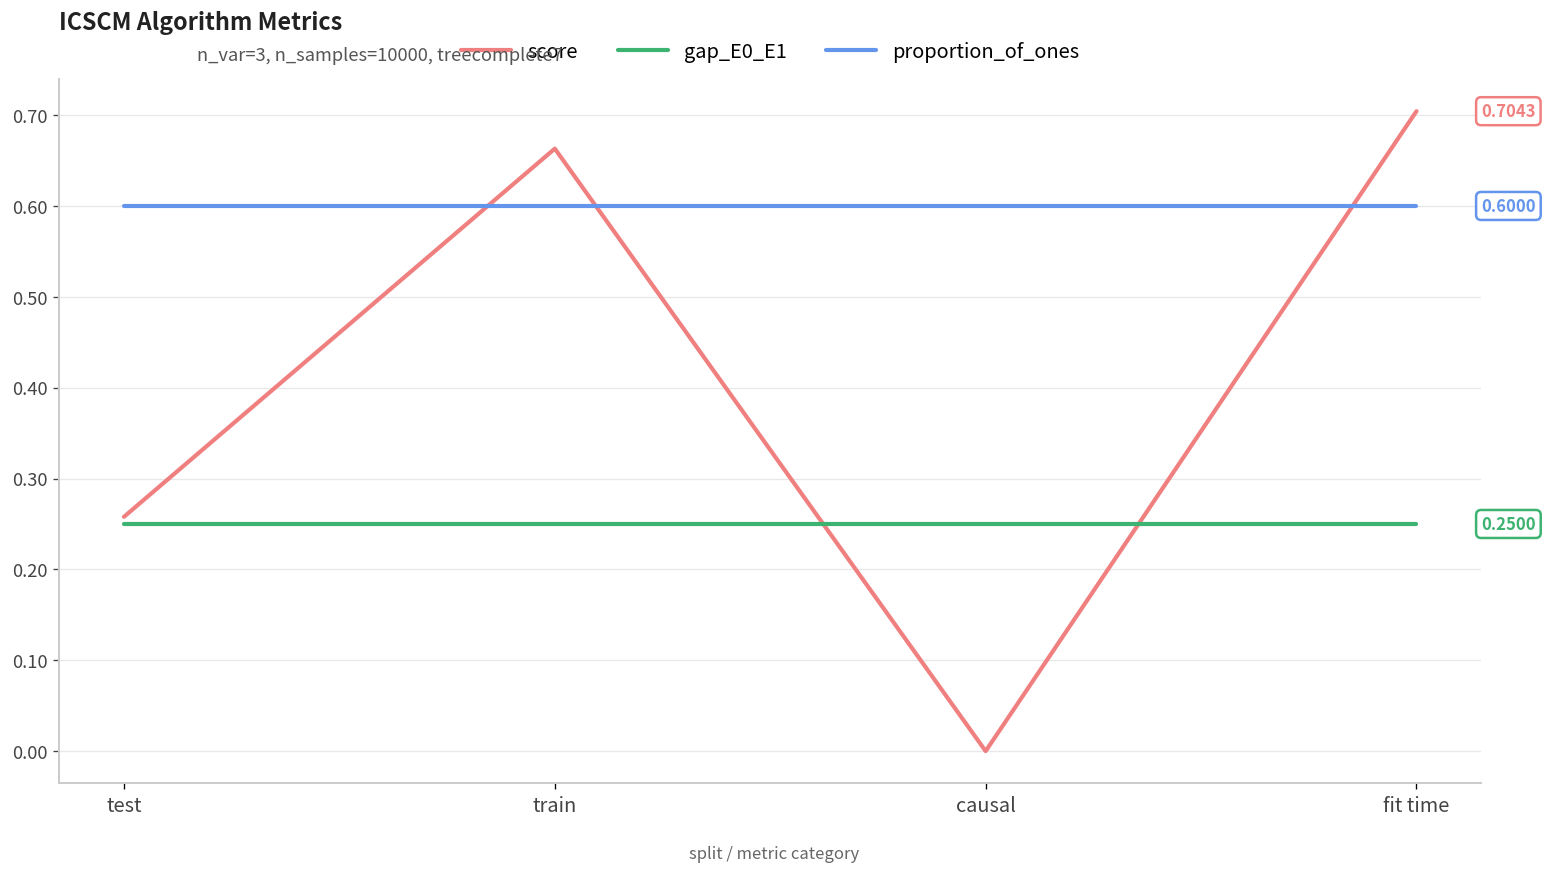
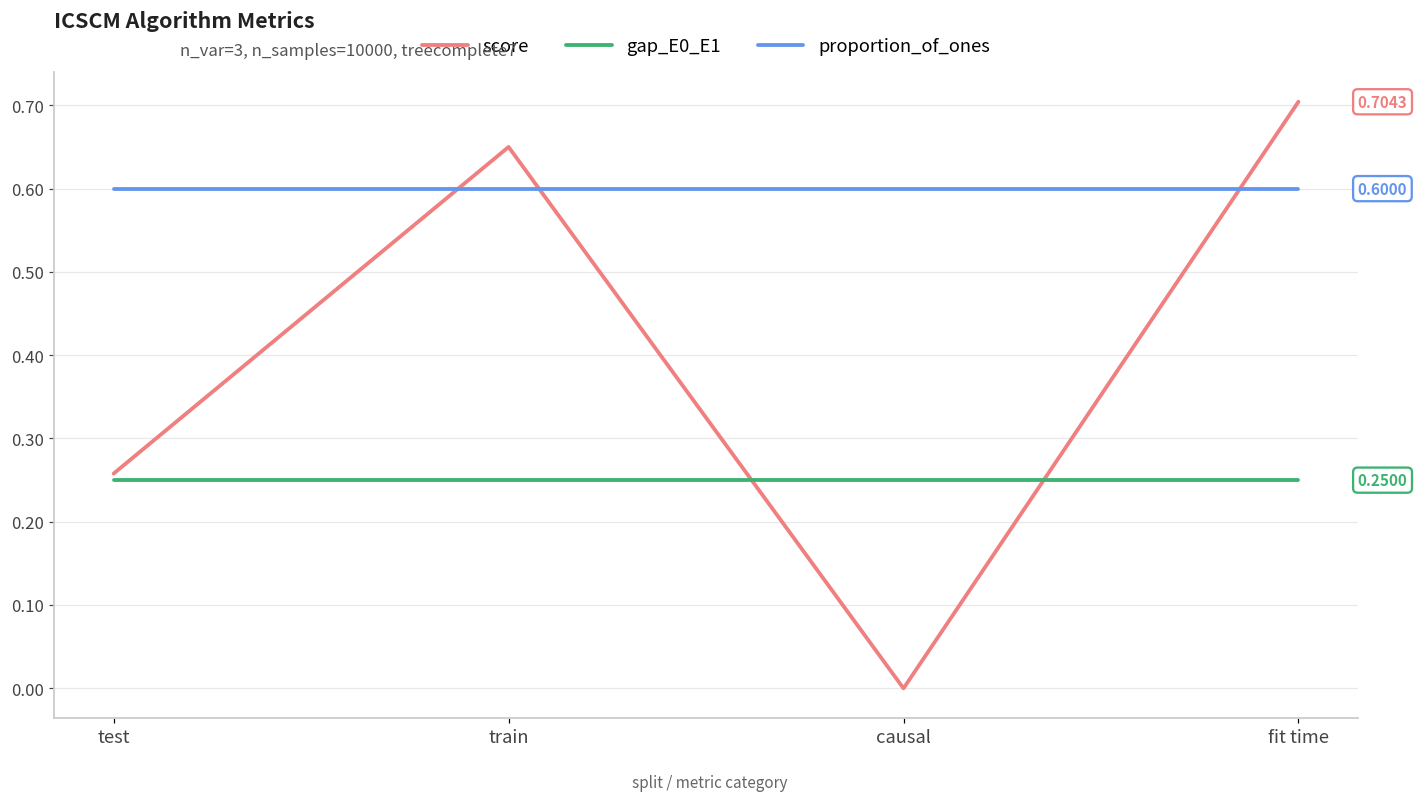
score, train: 0.66 -> 0.65
